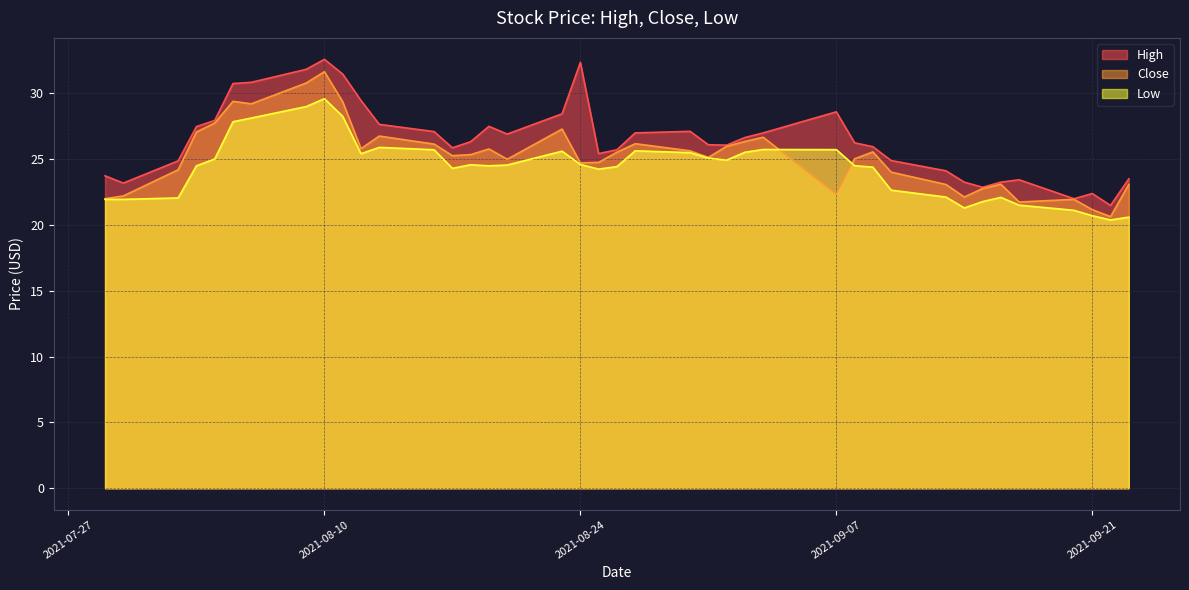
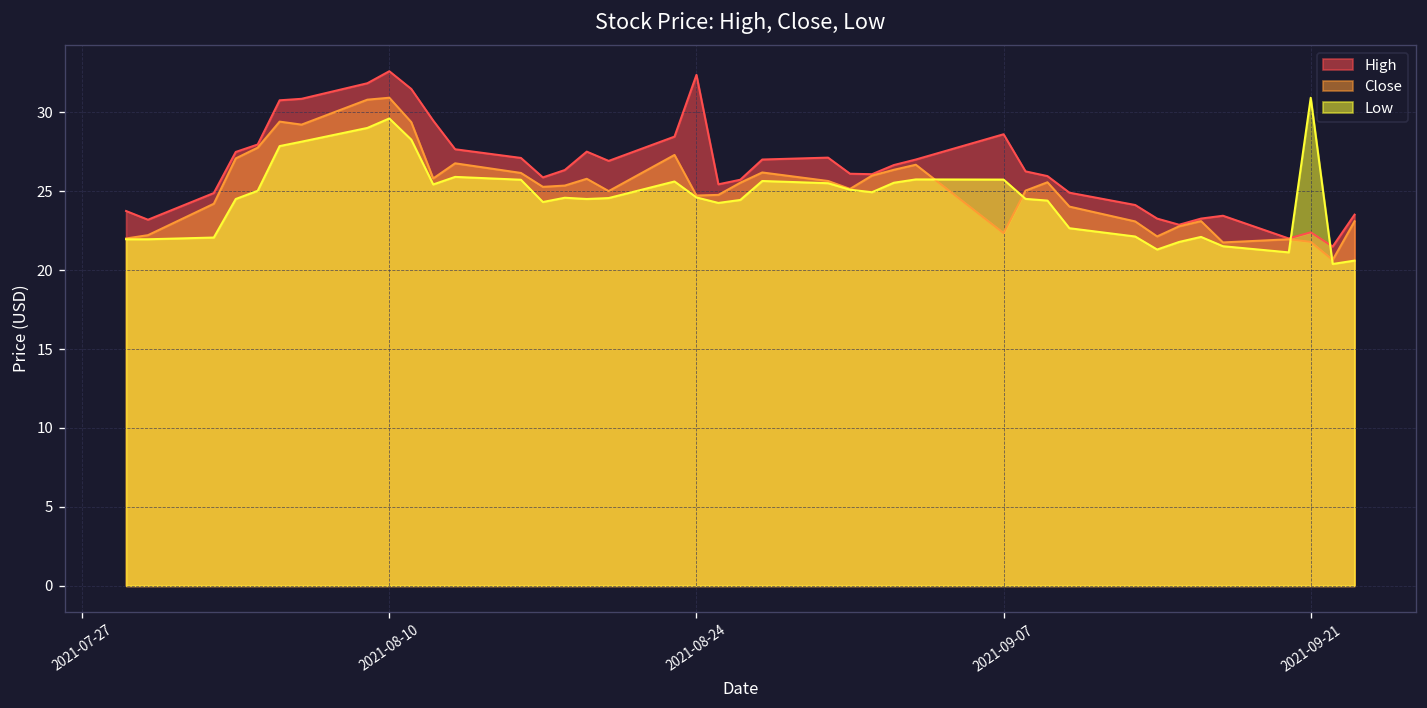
Close, 2021-08-10: 31.6 -> 30.9
Close, 2021-09-21: 21.2 -> 21.8
Low, 2021-09-21: 20.7 -> 30.9
